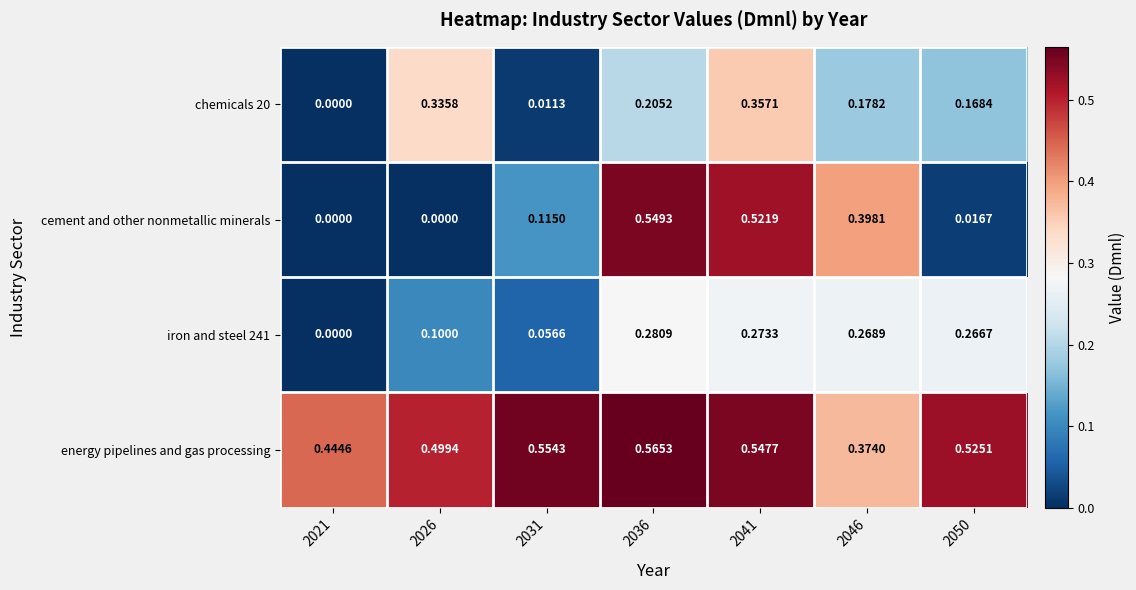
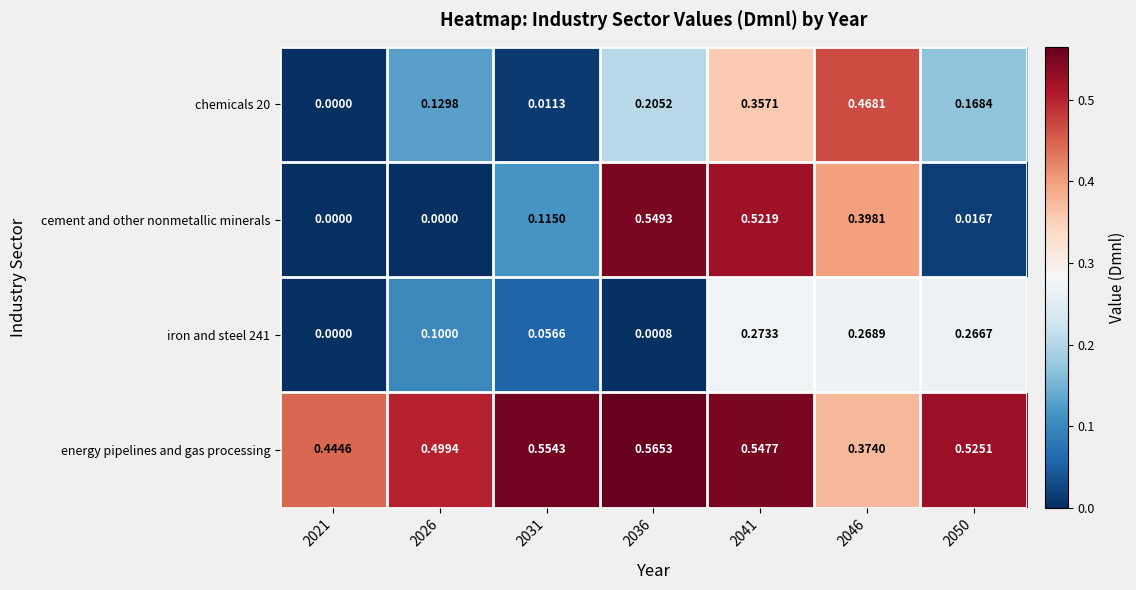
chemicals 20, 2026: 0.3358 -> 0.1298
chemicals 20, 2046: 0.1782 -> 0.4681
iron and steel 241, 2036: 0.2809 -> 0.0008
